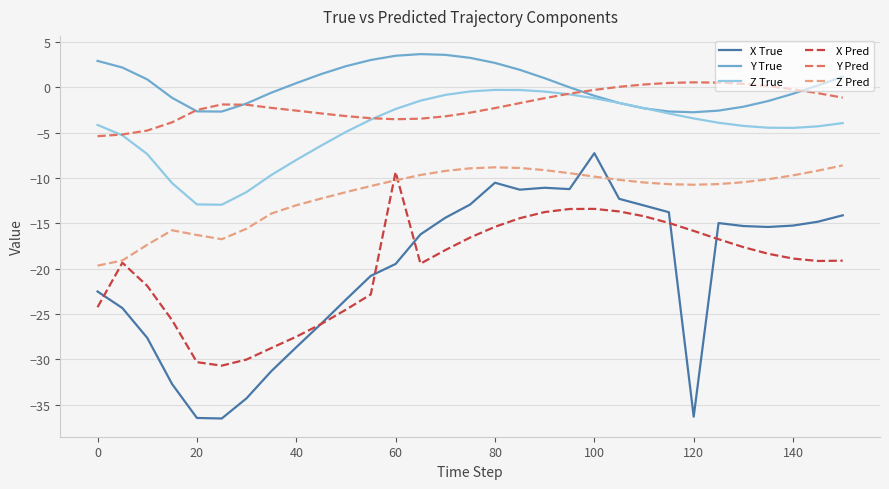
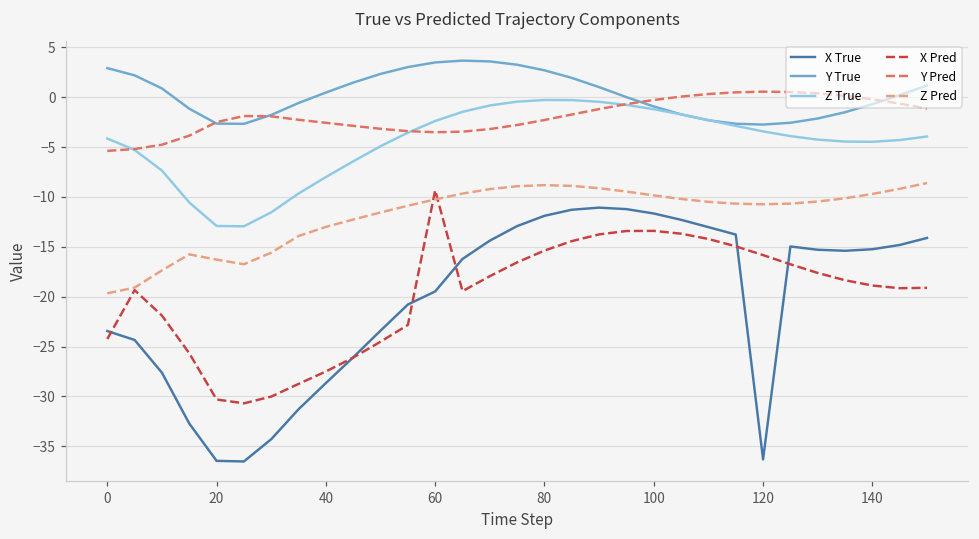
X True, 0: -22.5 -> -23.4
X True, 80: -11 -> -12
X True, 100: -7 -> -12
